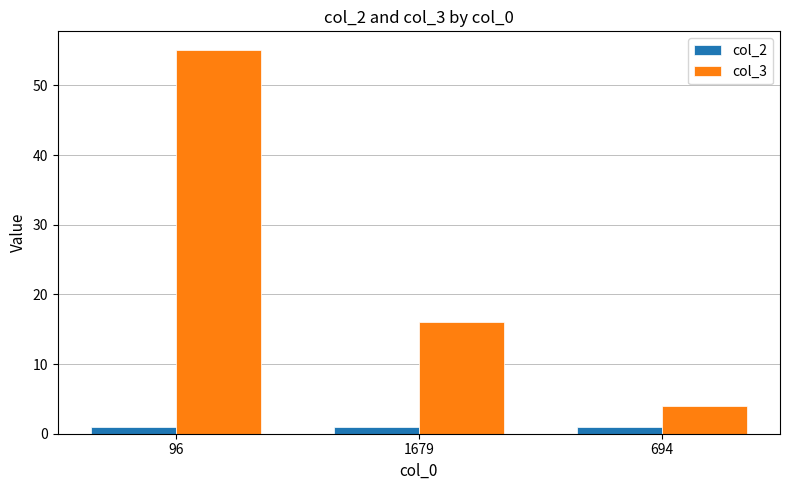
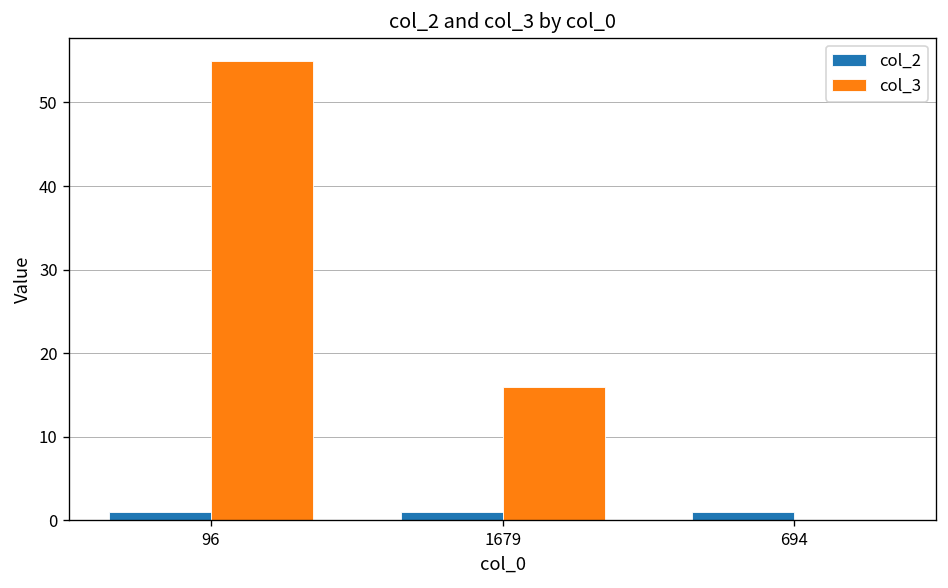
col_3, 694: 4 -> 0
